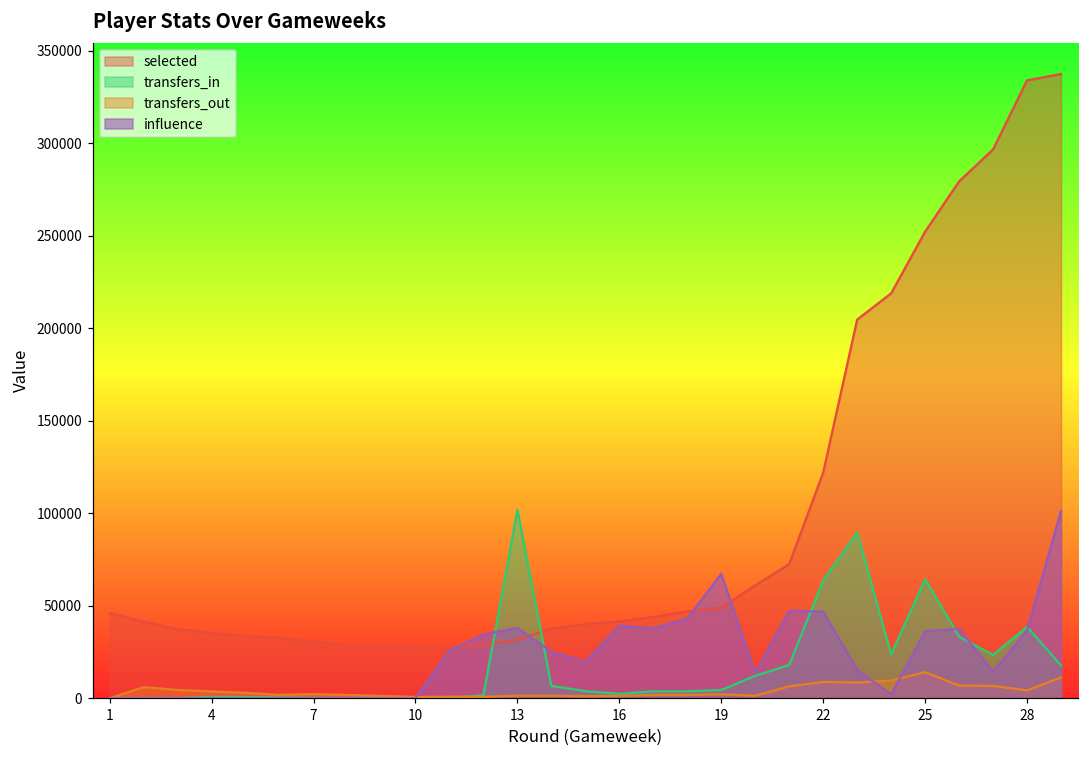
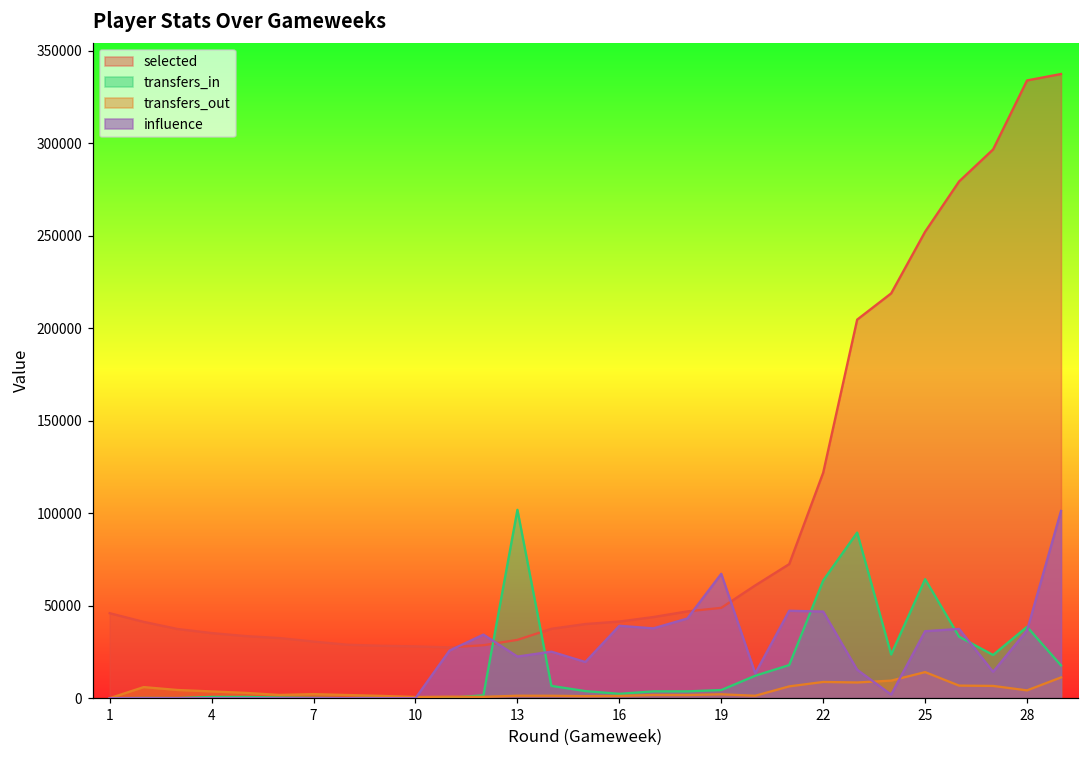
influence, 13: 38000 -> 23000
